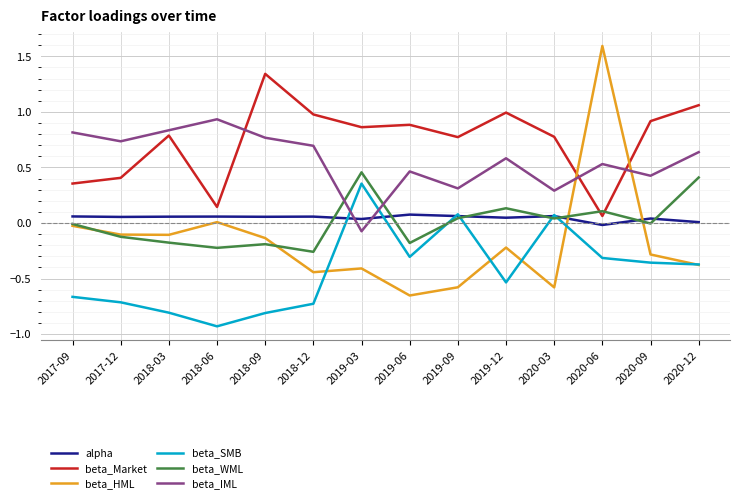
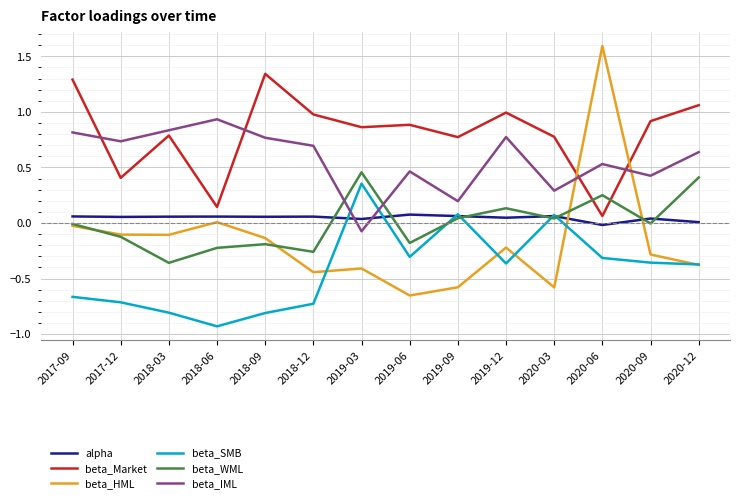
beta_Market, 2017-09: 0.35 -> 1.29
beta_WML, 2018-03: -0.18 -> -0.36
beta_IML, 2019-09: 0.31 -> 0.20
beta_SMB, 2019-12: -0.54 -> -0.36
beta_IML, 2019-12: 0.58 -> 0.77
beta_WML, 2020-06: 0.11 -> 0.25
